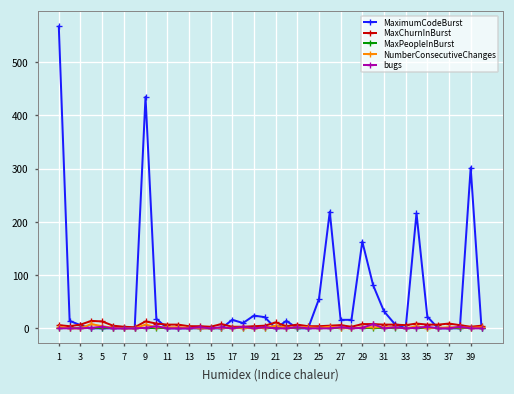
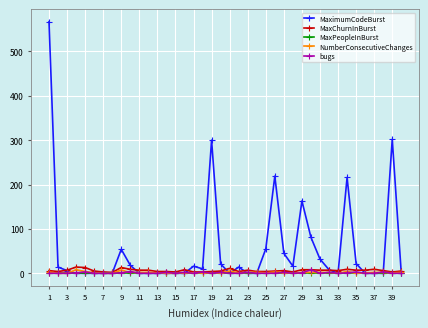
MaximumCodeBurst, 9: 440 -> 50
MaximumCodeBurst, 19: 20 -> 300
MaximumCodeBurst, 27: 20 -> 50
